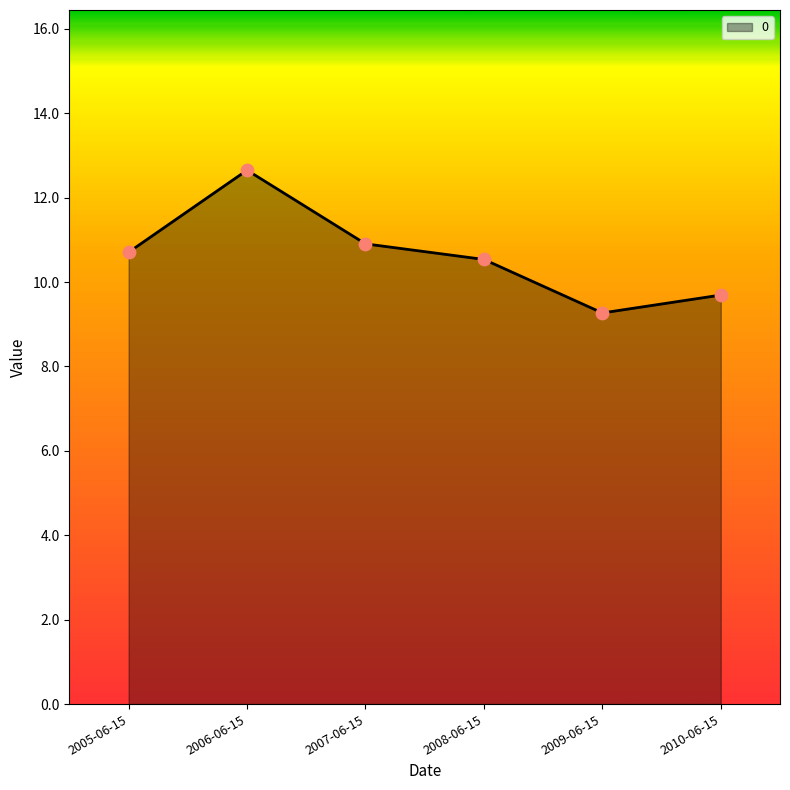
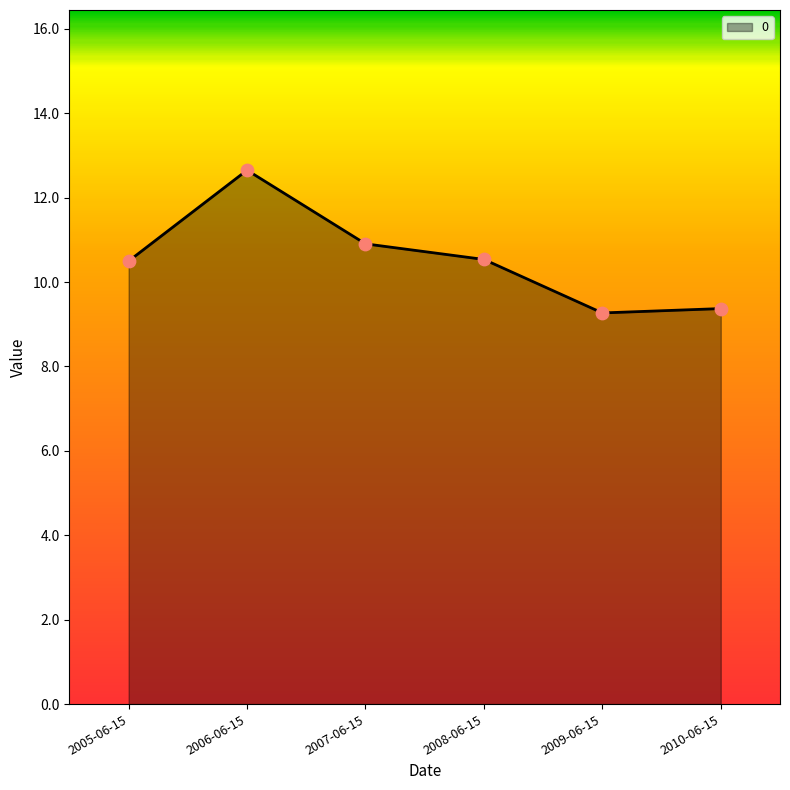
2005-06-15: 10.7 -> 10.5
2010-06-15: 9.7 -> 9.4
